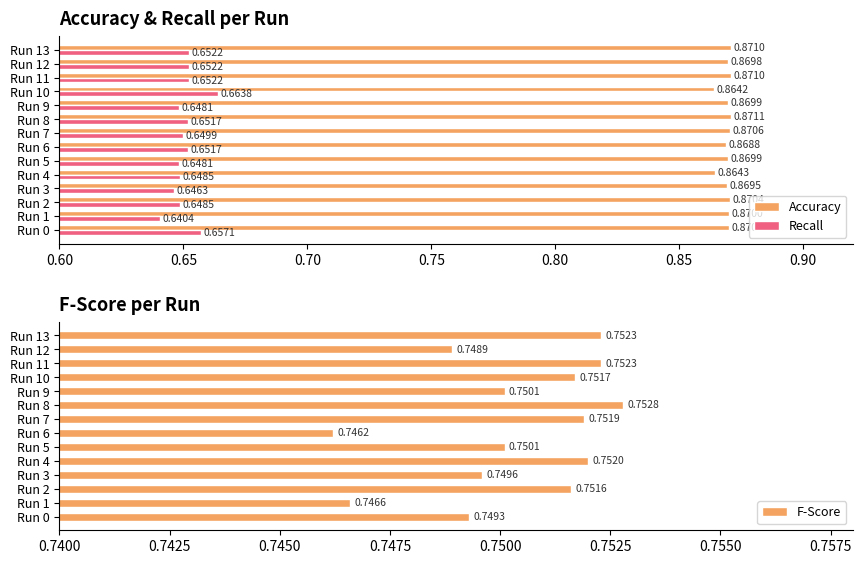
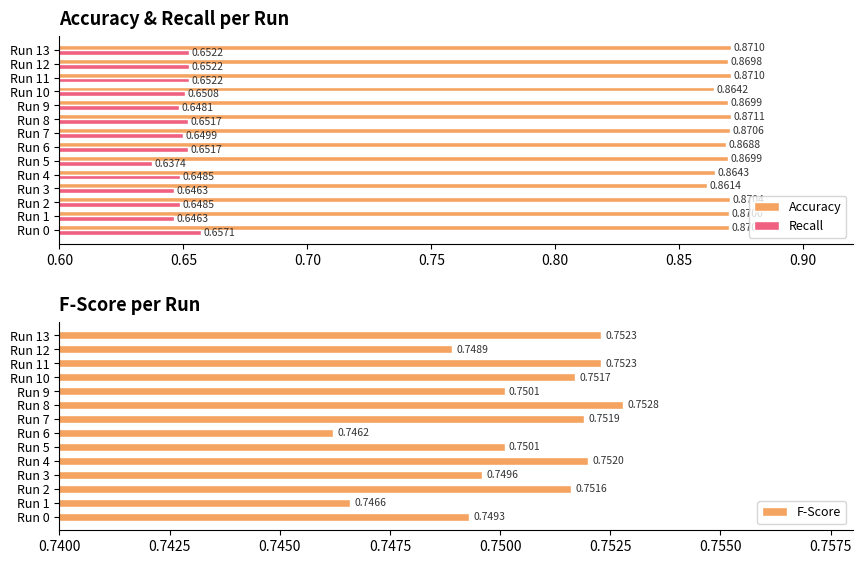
Accuracy & Recall per Run, Recall, Run 10: 0.6638 -> 0.6508
Accuracy & Recall per Run, Recall, Run 5: 0.6481 -> 0.6374
Accuracy & Recall per Run, Accuracy, Run 3: 0.8695 -> 0.8614
Accuracy & Recall per Run, Recall, Run 1: 0.6404 -> 0.6463
